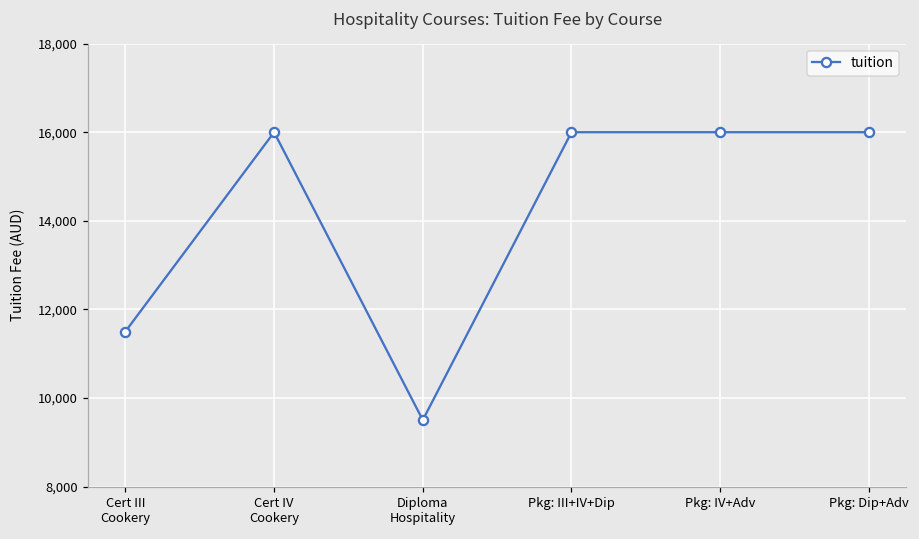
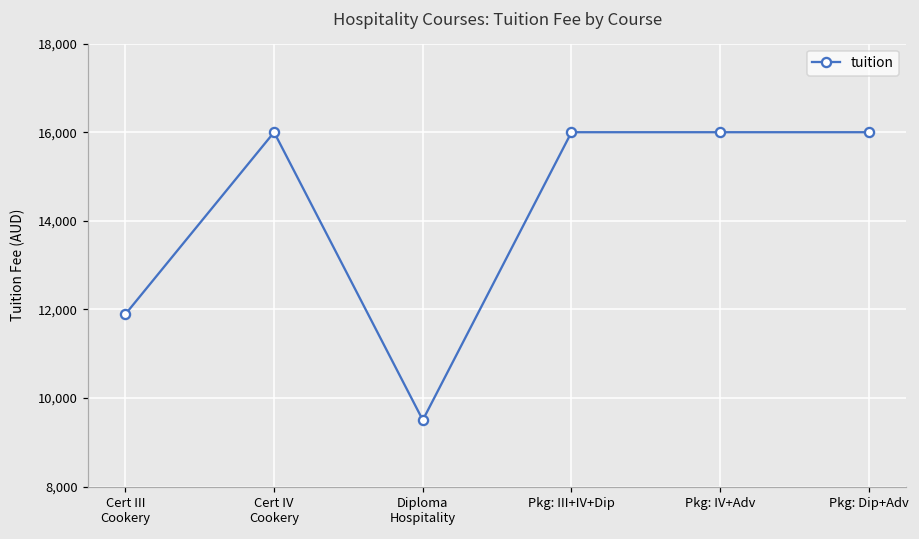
Cert III Cookery: 11,500 -> 11,900
